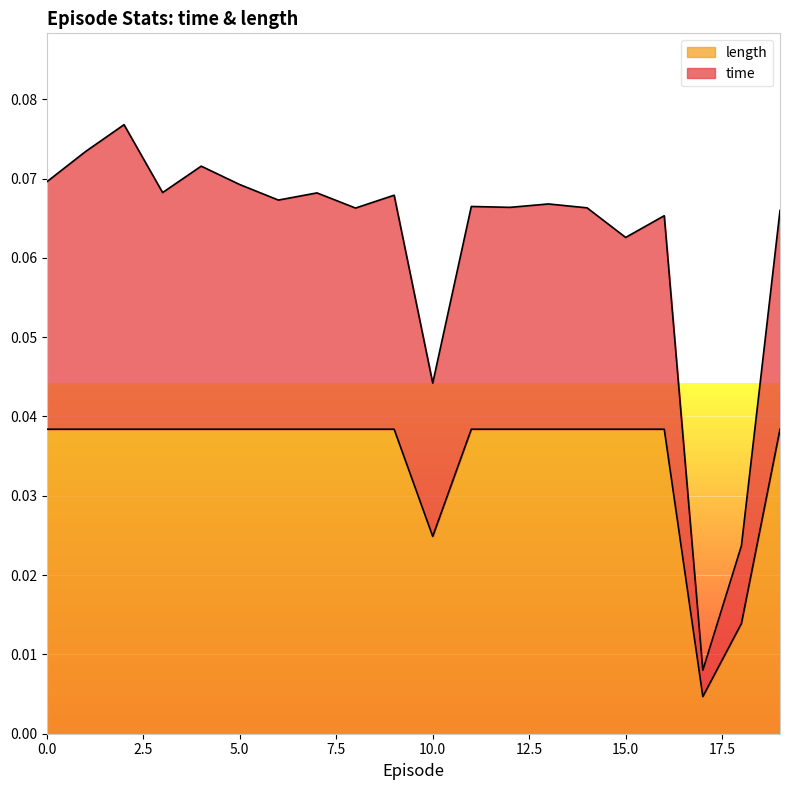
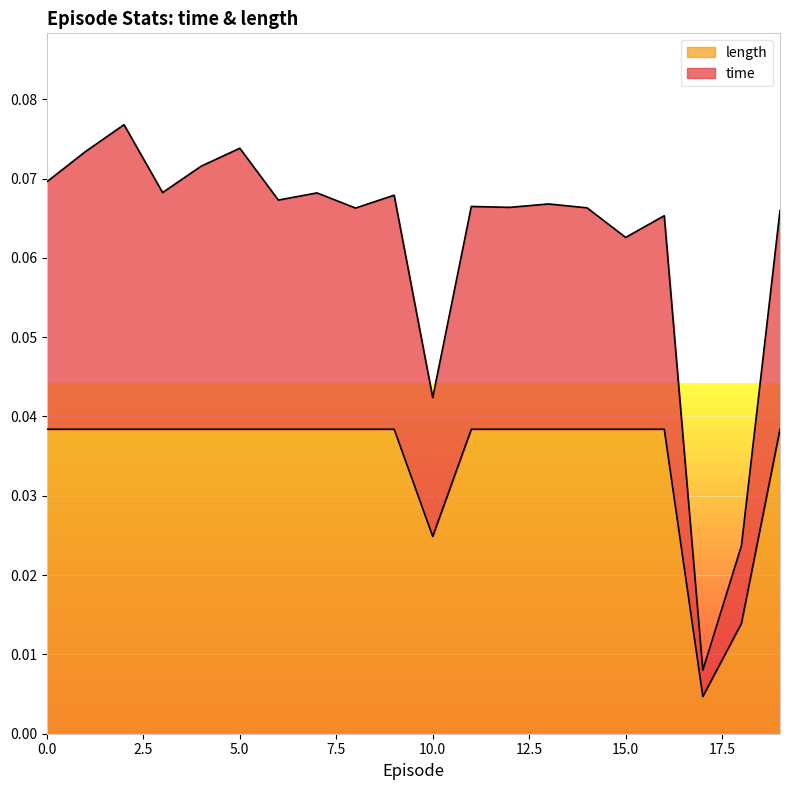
time, 5.0: 0.031 -> 0.035
time, 10.0: 0.019 -> 0.018
